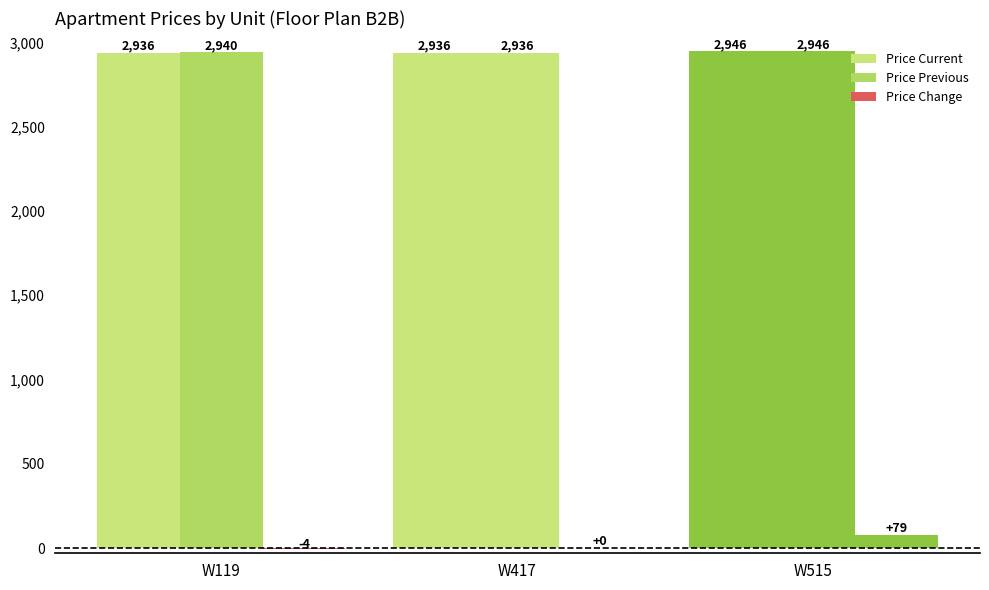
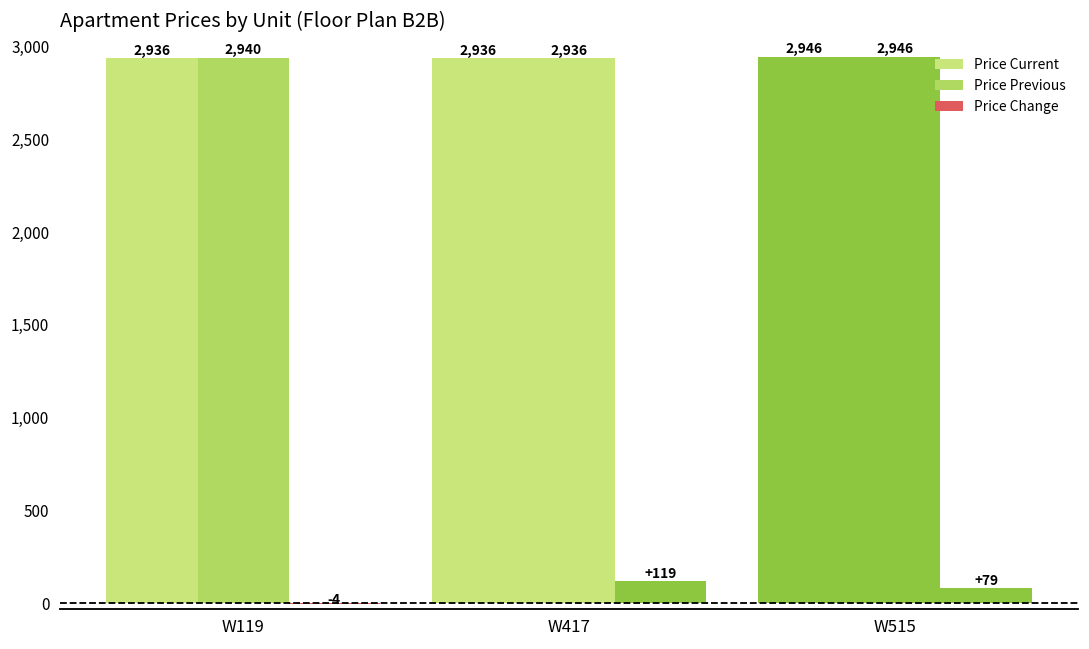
Price Change, W417: +0 -> +119
